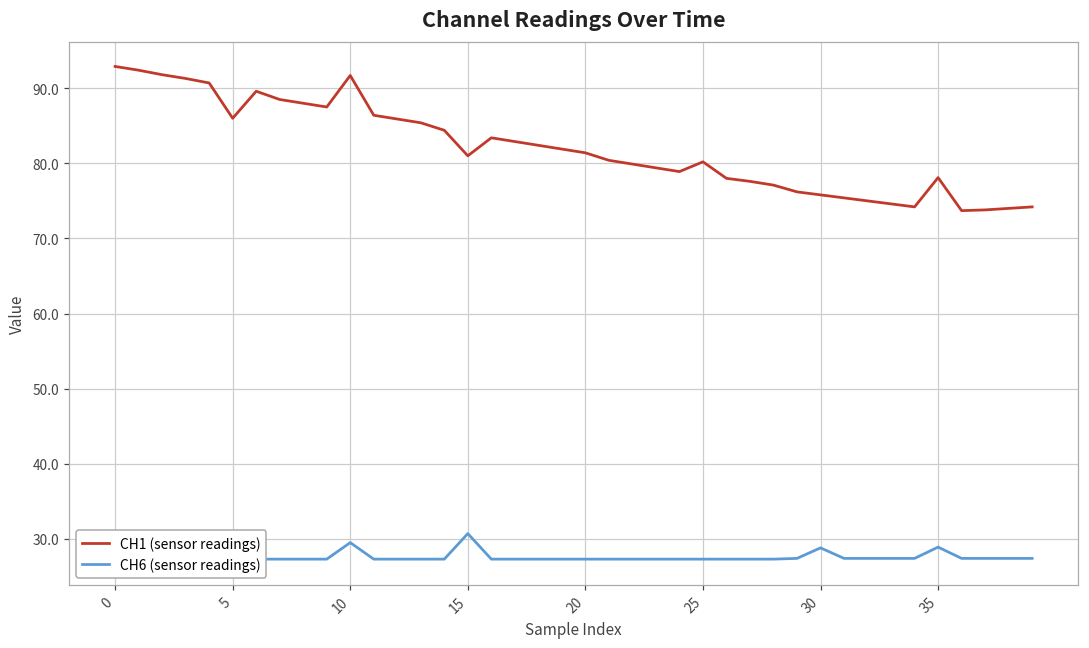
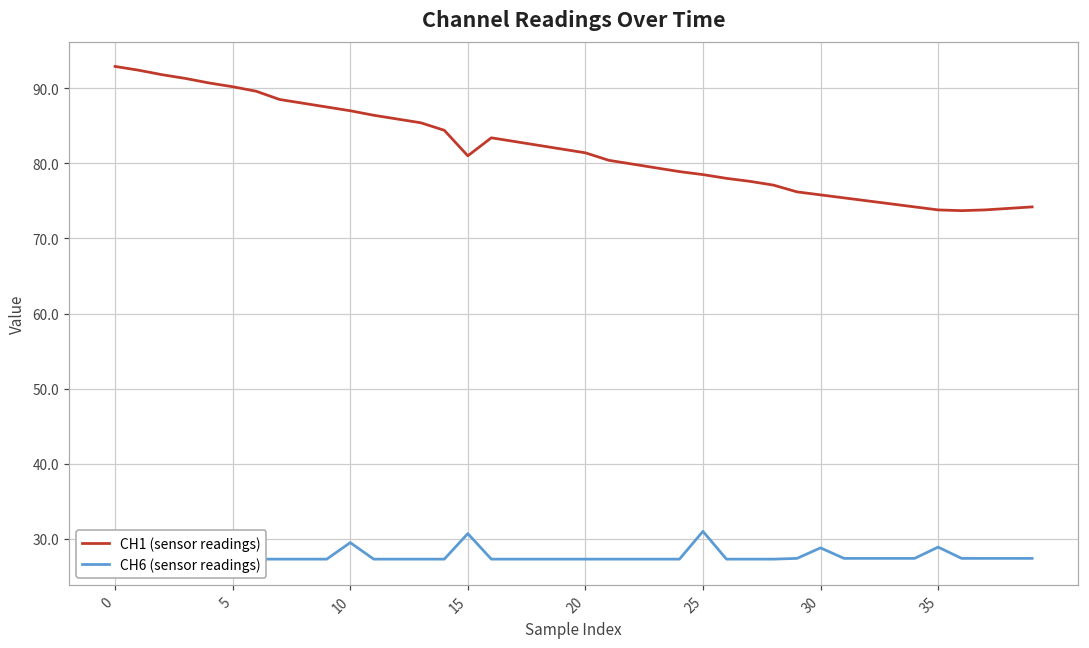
CH1 (sensor readings), 5: 86 -> 90
CH1 (sensor readings), 10: 92 -> 87
CH1 (sensor readings), 25: 80 -> 79
CH6 (sensor readings), 25: 27 -> 31
CH1 (sensor readings), 35: 78 -> 74
